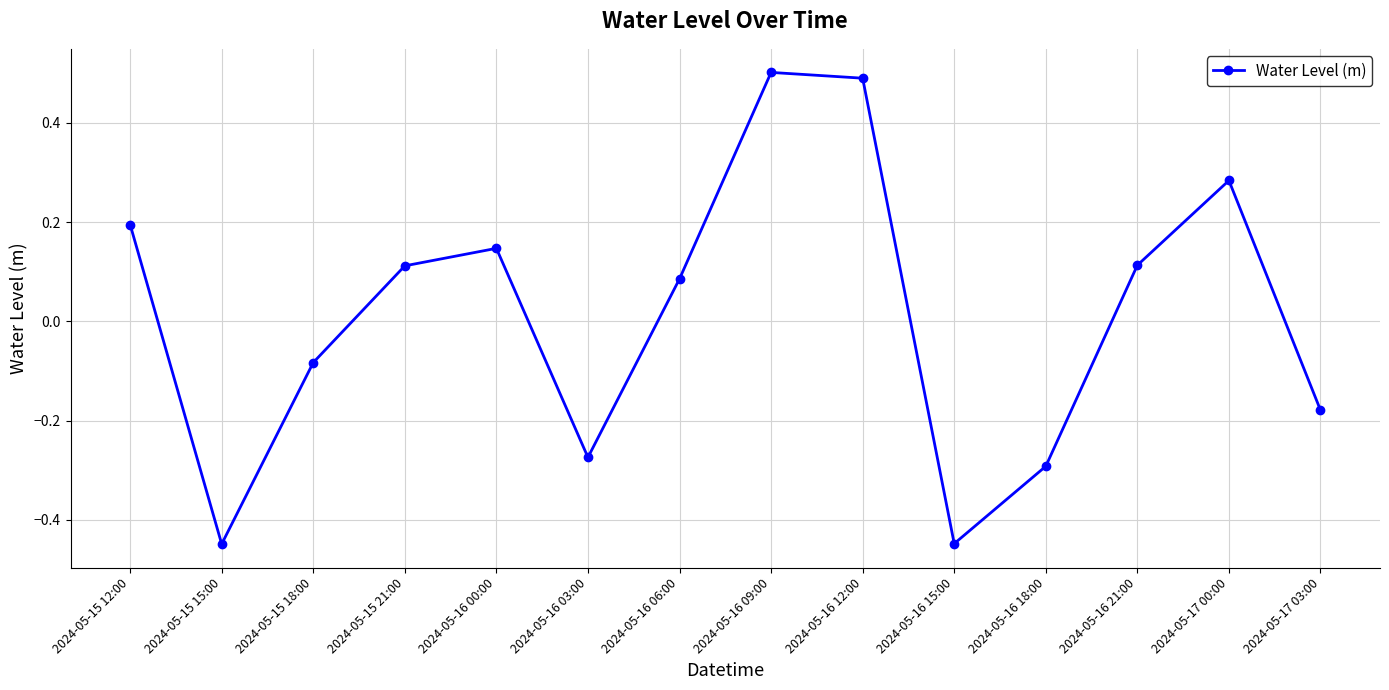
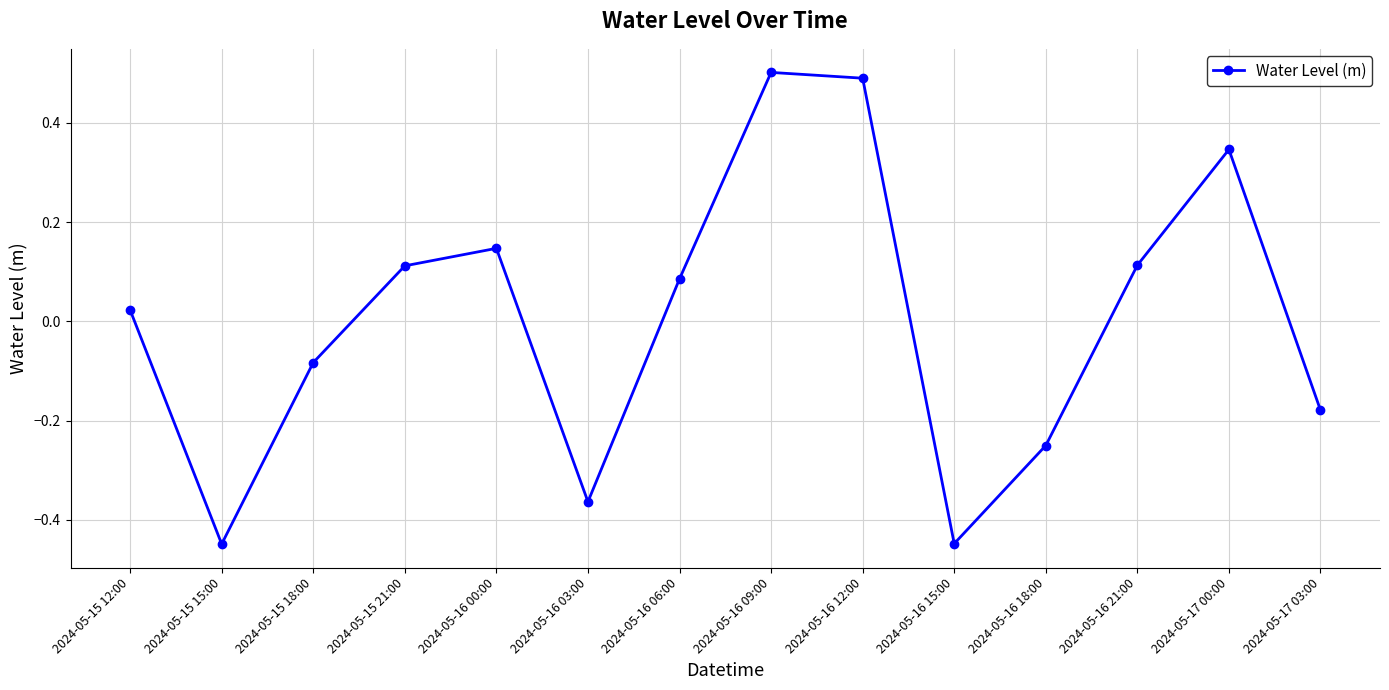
2024-05-15 12:00: 0.20 -> 0.02
2024-05-16 03:00: -0.27 -> -0.36
2024-05-16 18:00: -0.29 -> -0.25
2024-05-17 00:00: 0.28 -> 0.35
